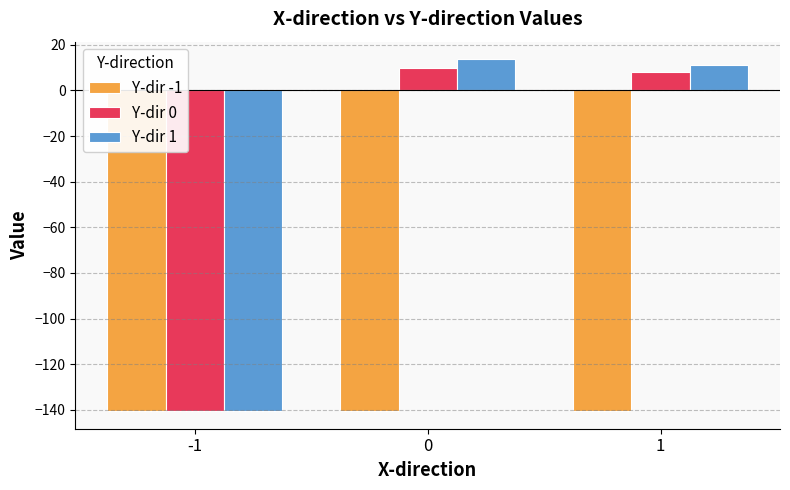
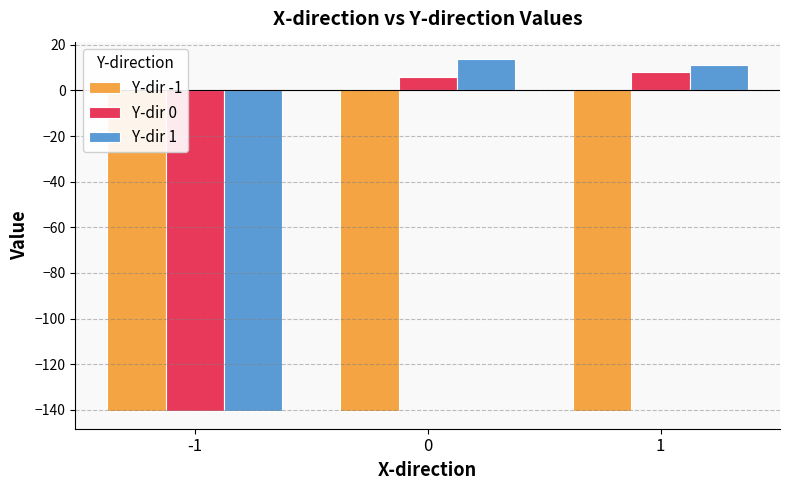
Y-dir 0, 0: 10 -> 6
